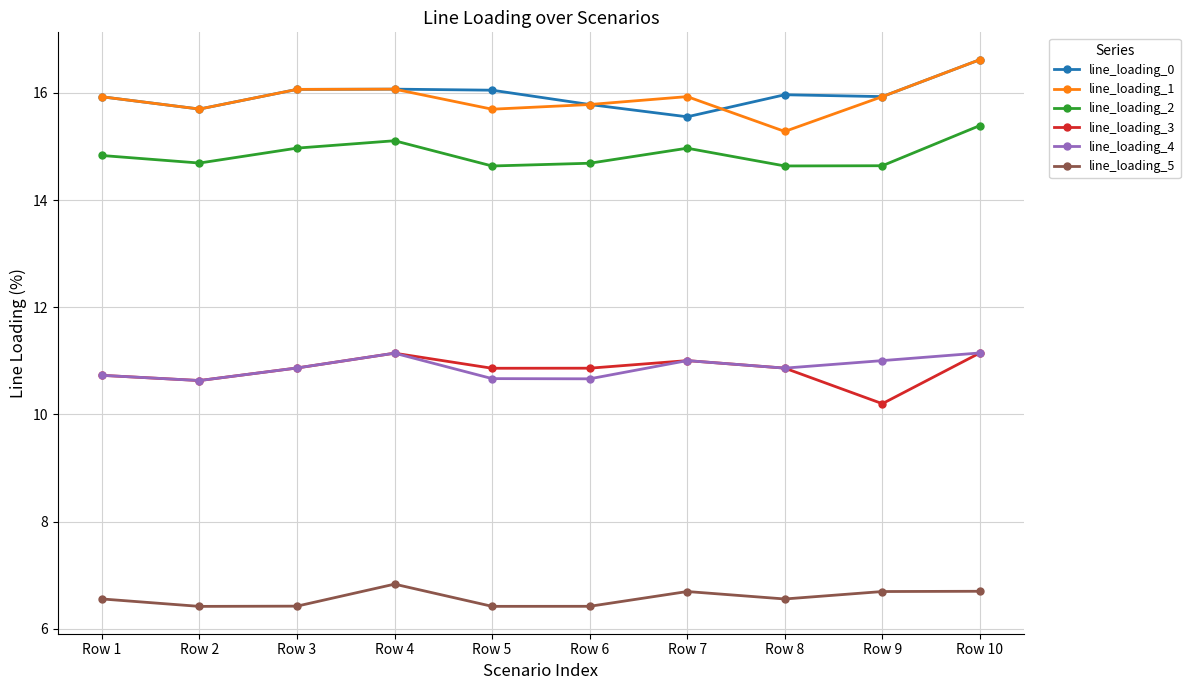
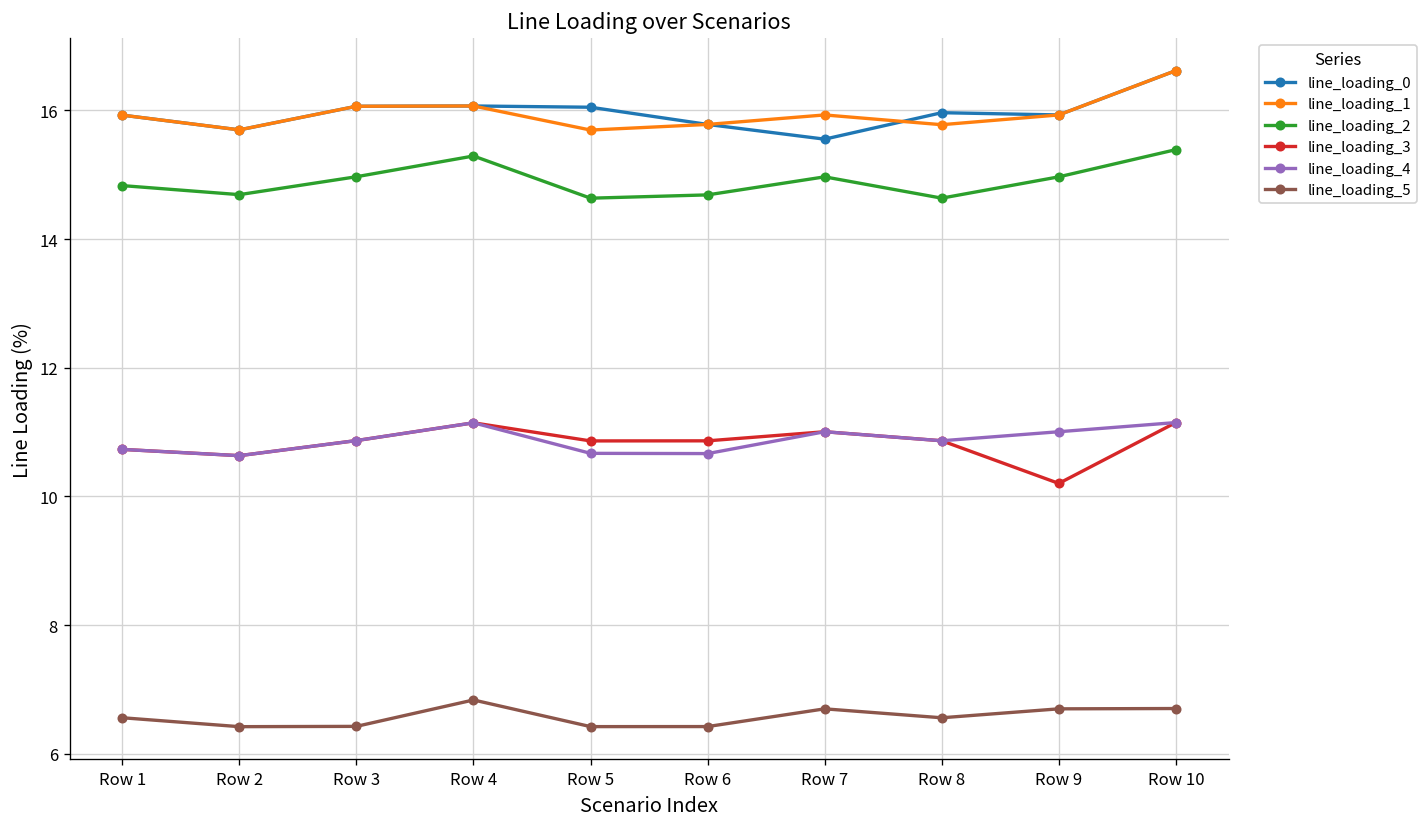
line_loading_2, Row 4: 15.1 -> 15.3
line_loading_1, Row 8: 15.3 -> 15.8
line_loading_2, Row 9: 14.6 -> 15.0
